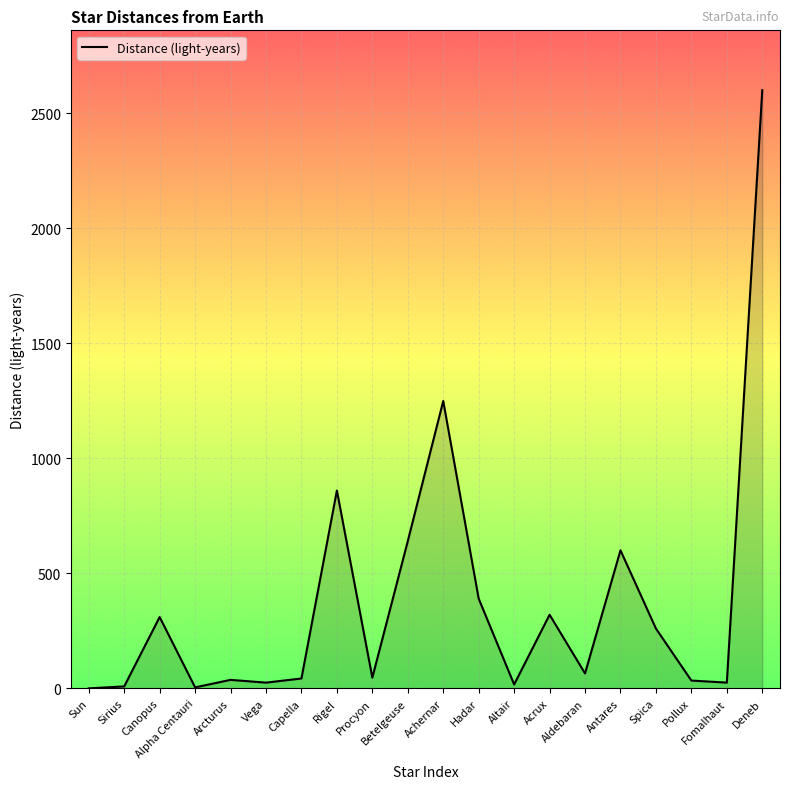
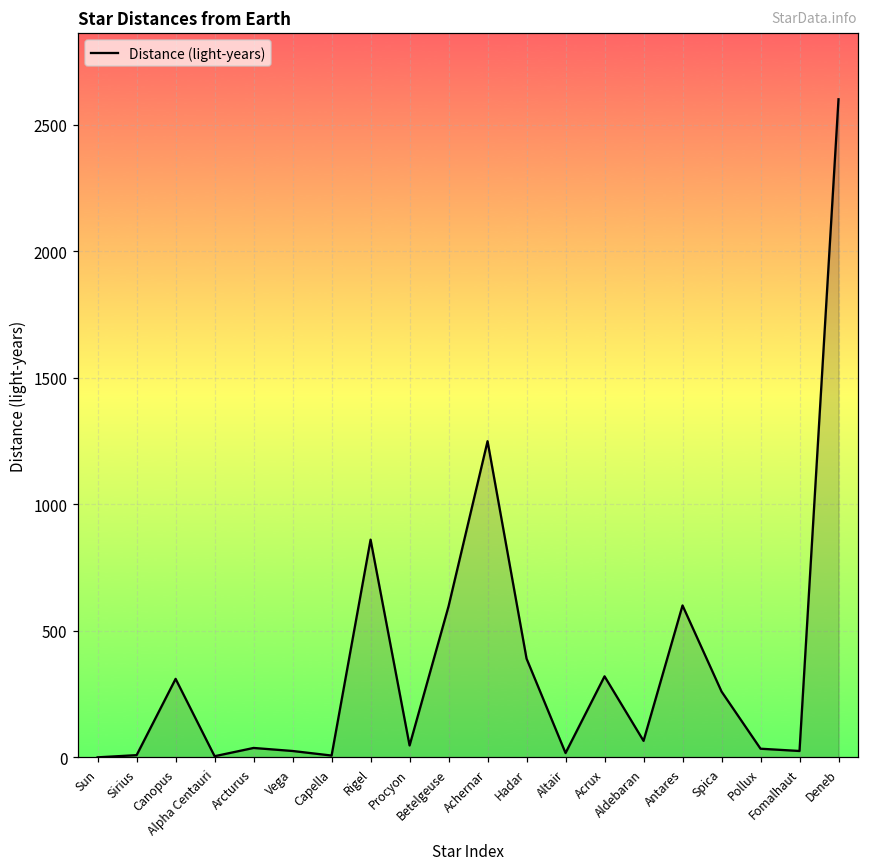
Capella: 40 -> 10
Betelgeuse: 640 -> 600
